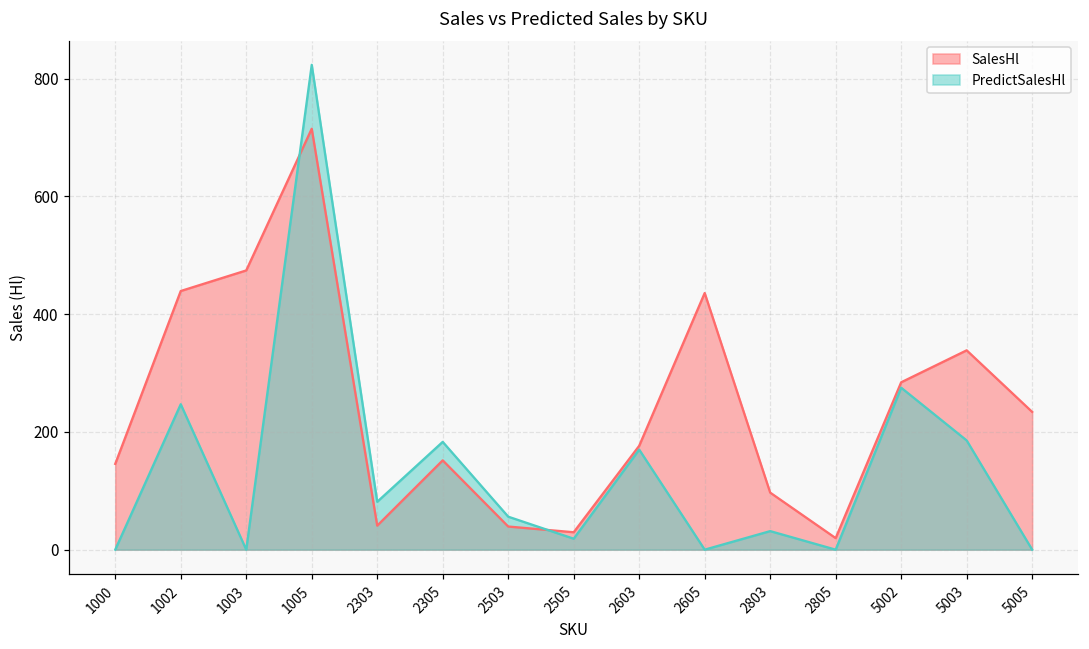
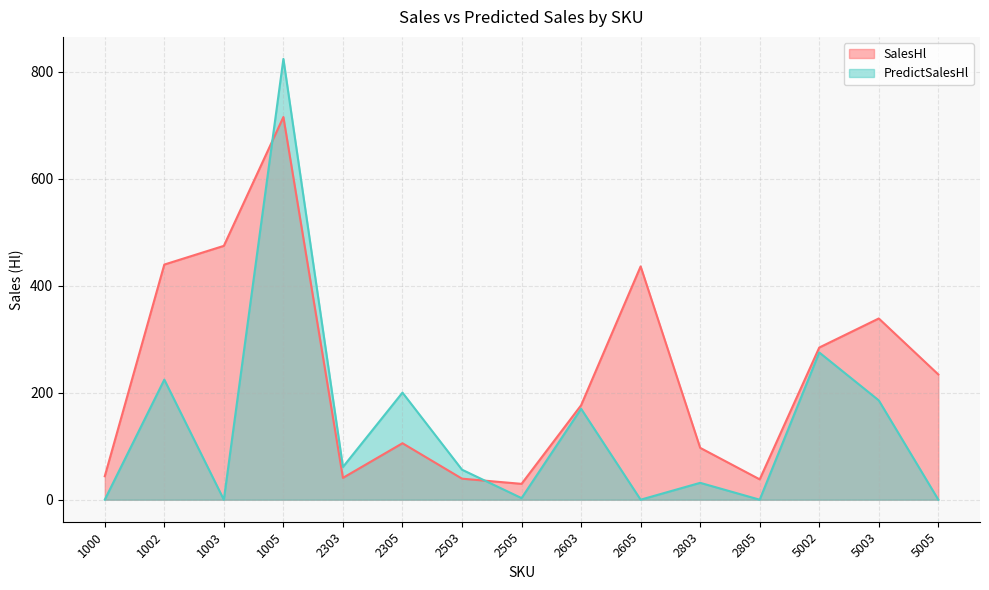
SalesHl, 1000: 150 -> 40
PredictSalesHl, 1002: 250 -> 220
PredictSalesHl, 2303: 80 -> 60
SalesHl, 2305: 150 -> 110
PredictSalesHl, 2305: 180 -> 200
PredictSalesHl, 2505: 20 -> 0
SalesHl, 2805: 20 -> 40
